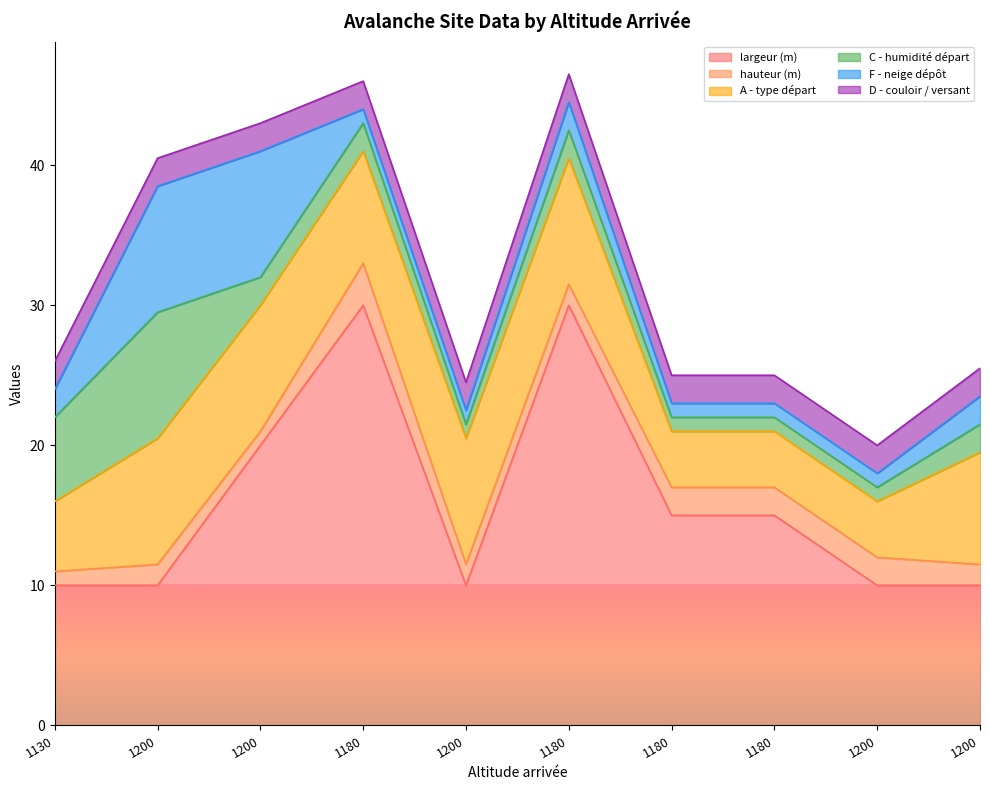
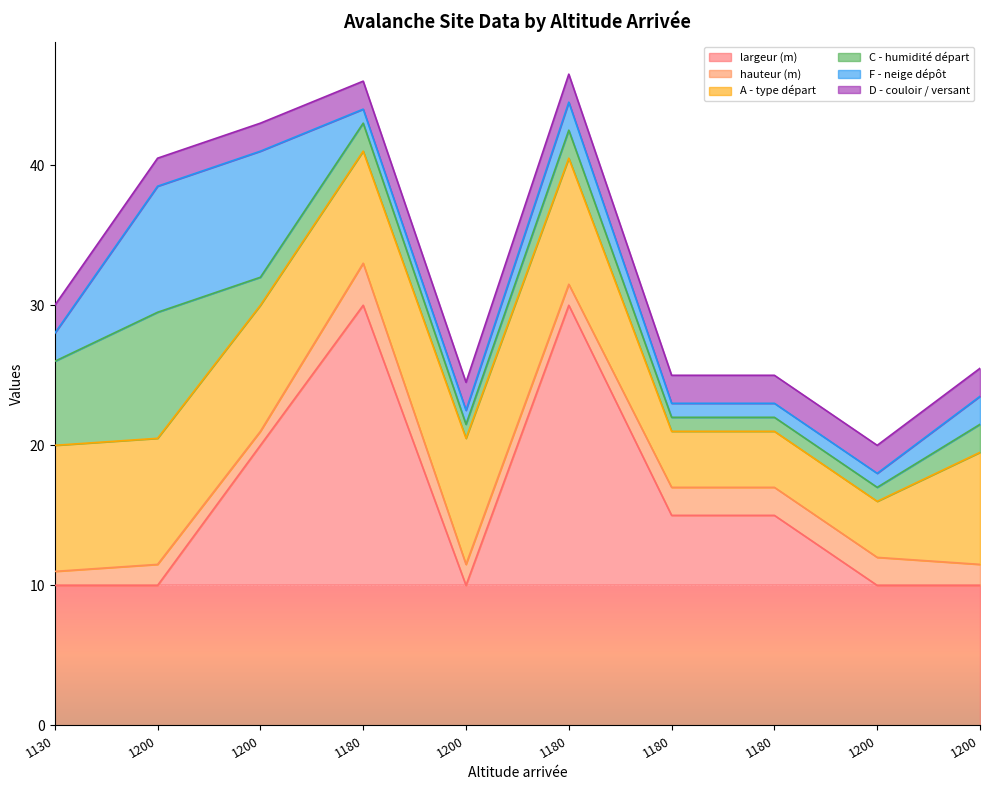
A - type départ, 1130: 5 -> 9
